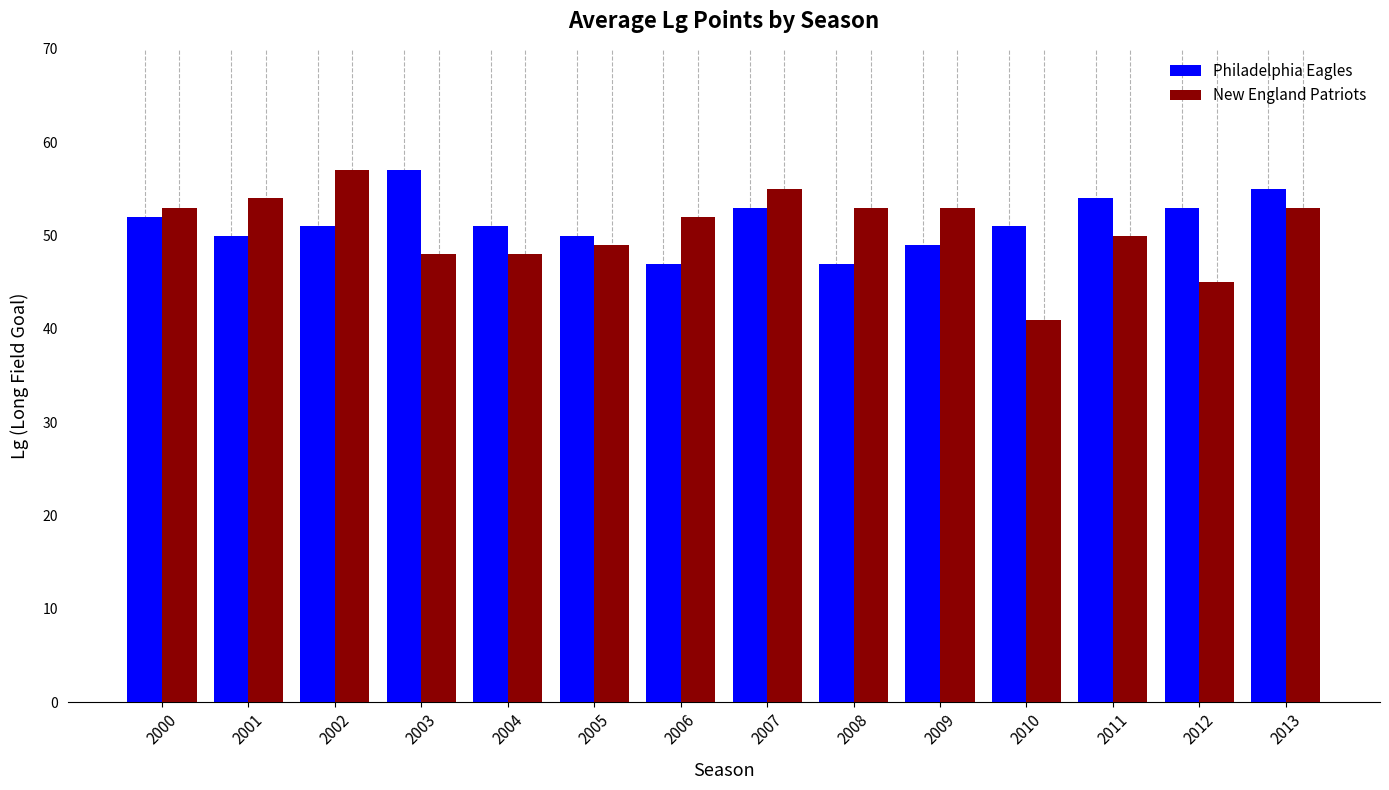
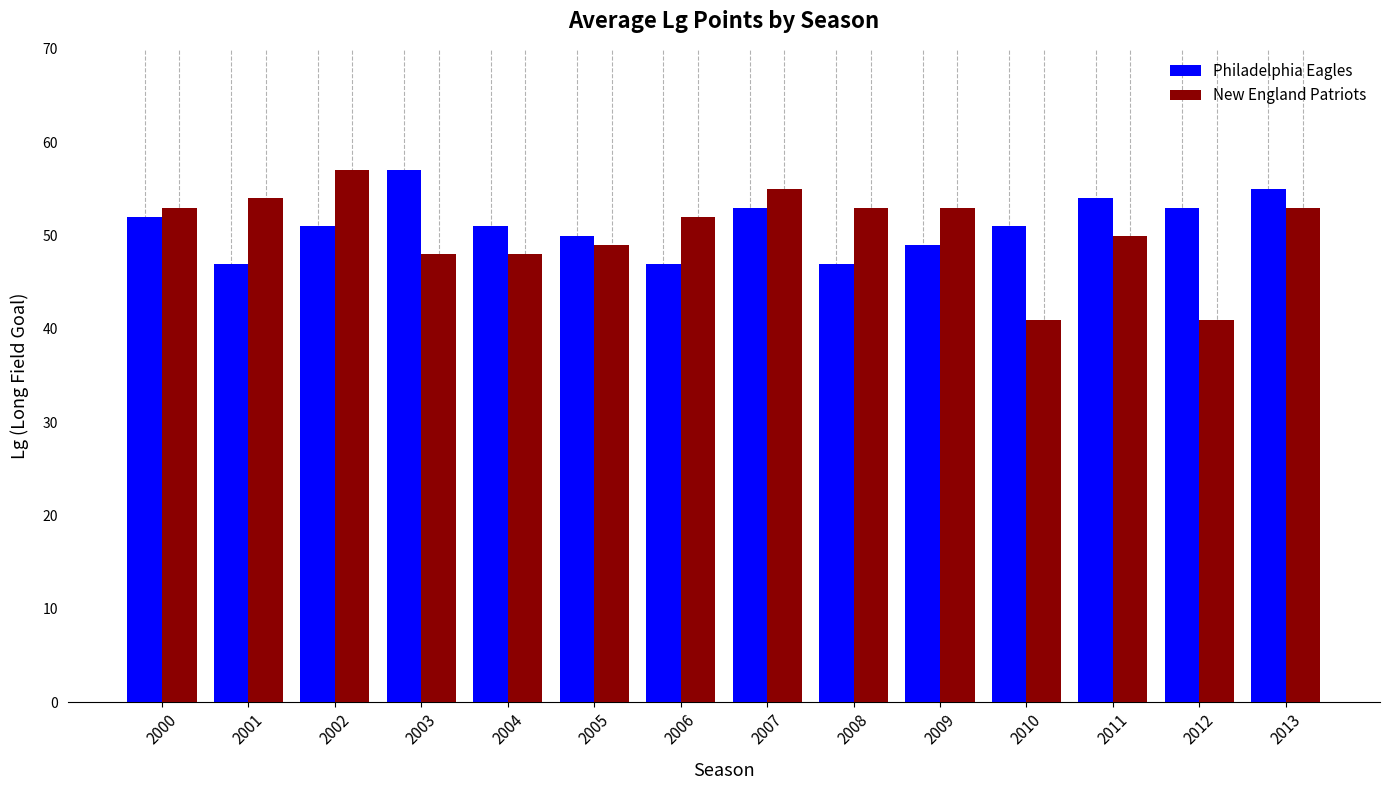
Philadelphia Eagles, 2001: 50 -> 47
New England Patriots, 2012: 45 -> 41
